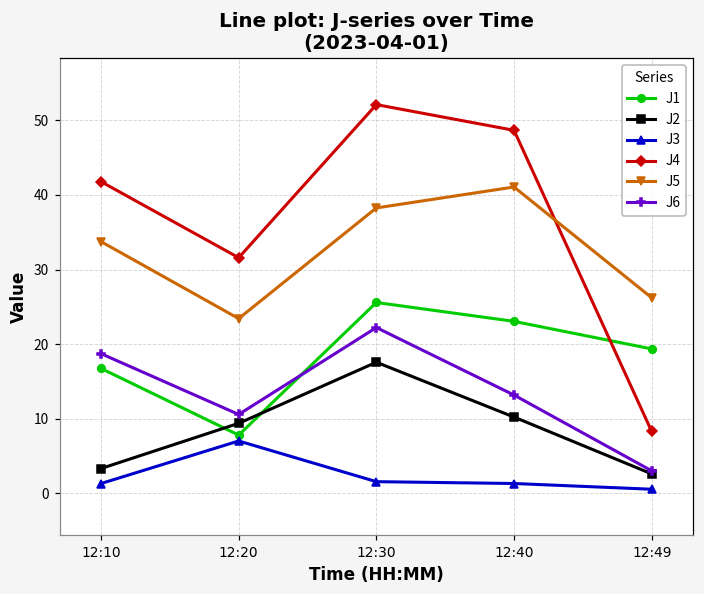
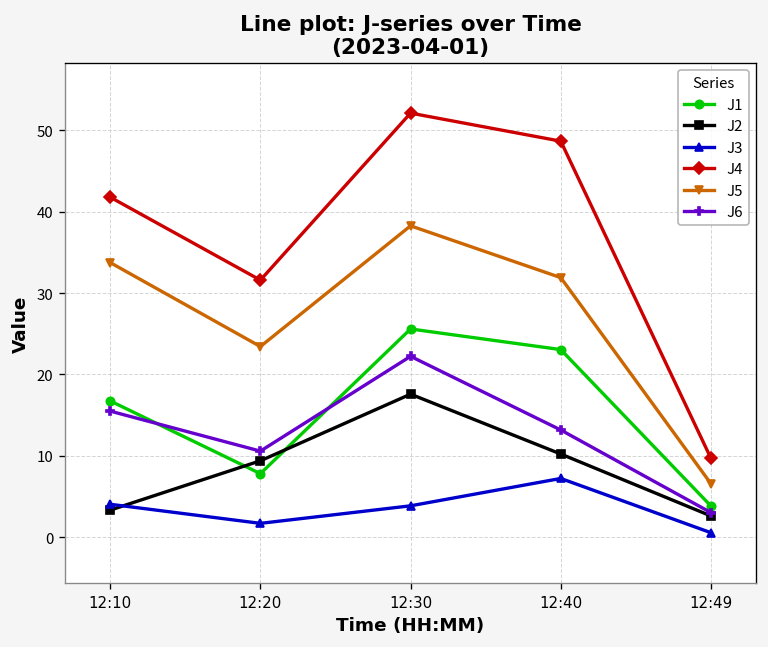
J3, 12:10: 1 -> 4
J6, 12:10: 19 -> 16
J3, 12:20: 7 -> 2
J3, 12:30: 2 -> 4
J3, 12:40: 1 -> 7
J5, 12:40: 41 -> 32
J1, 12:49: 19 -> 4
J4, 12:49: 8 -> 10
J5, 12:49: 26 -> 7
